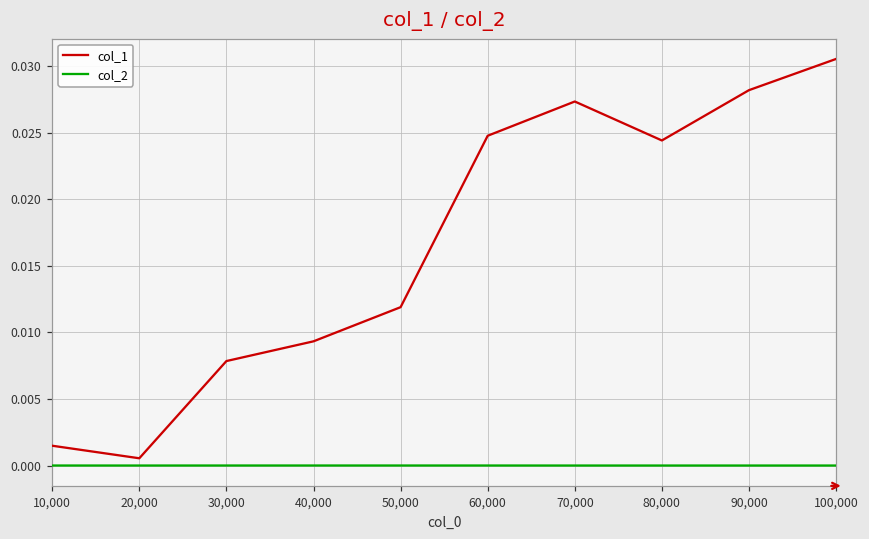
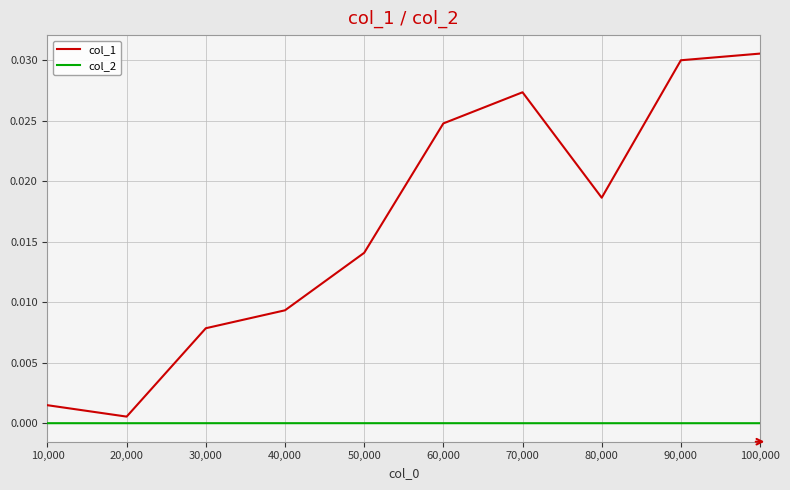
col_1, 50,000: 0.0119 -> 0.0141
col_1, 80,000: 0.0244 -> 0.0186
col_1, 90,000: 0.0282 -> 0.0300
